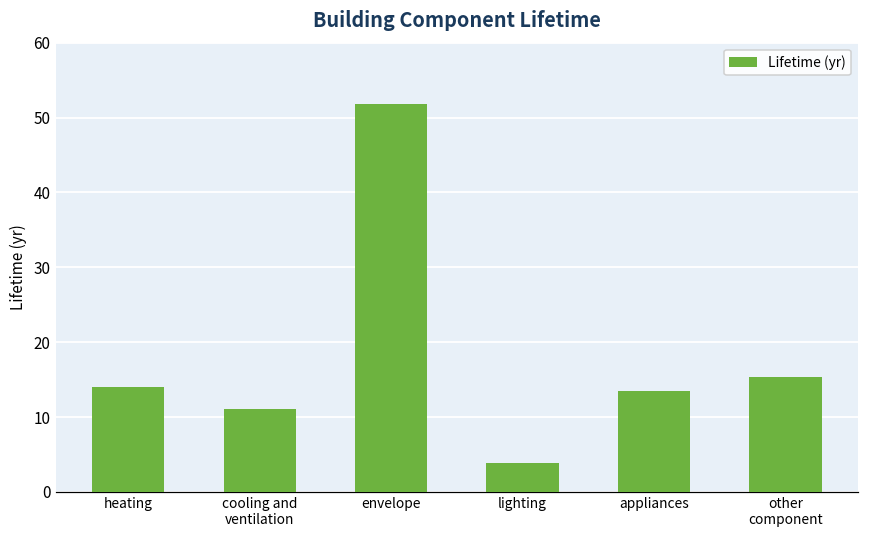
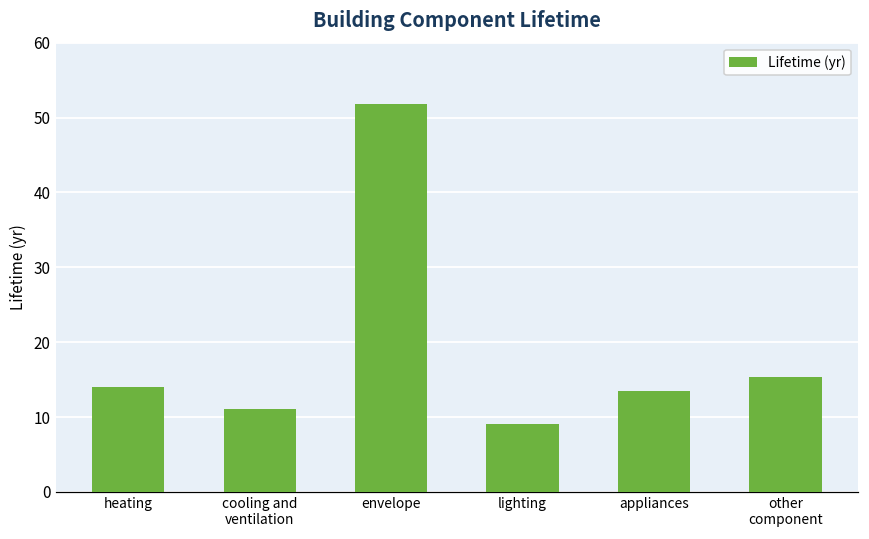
lighting: 4 -> 9
